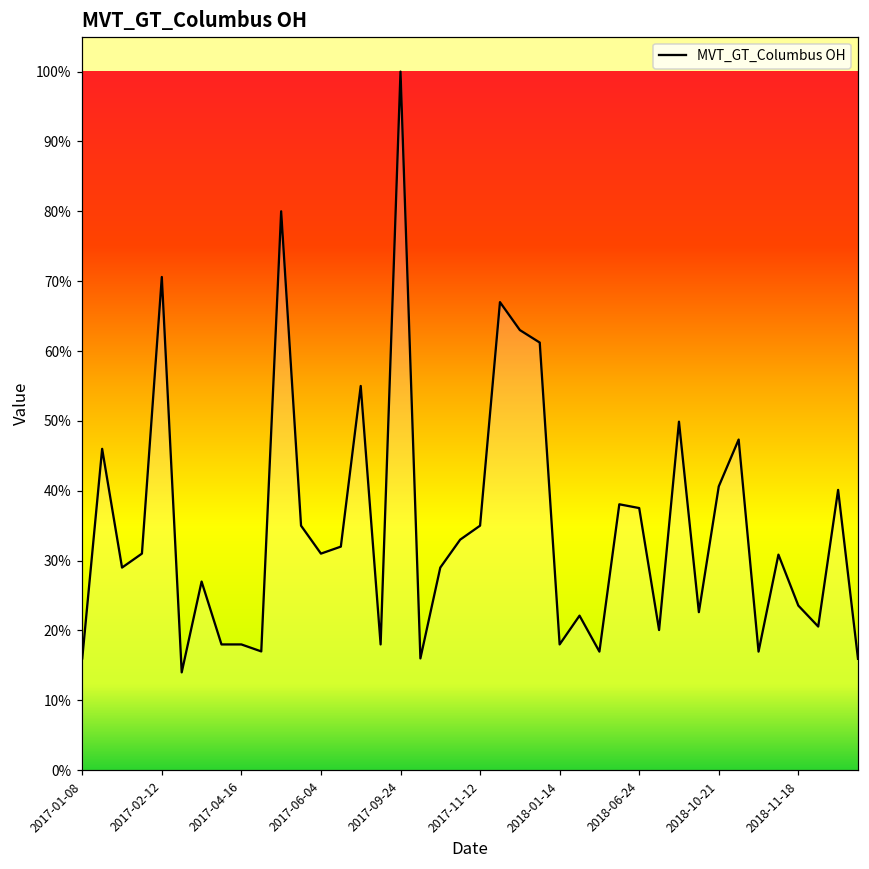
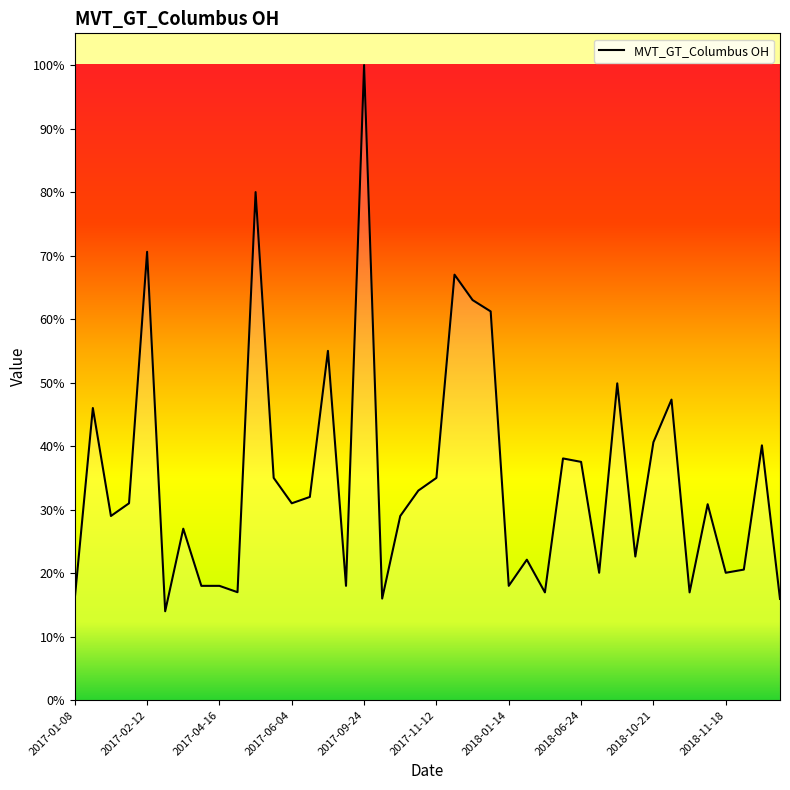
2018-11-18: 24% -> 20%
